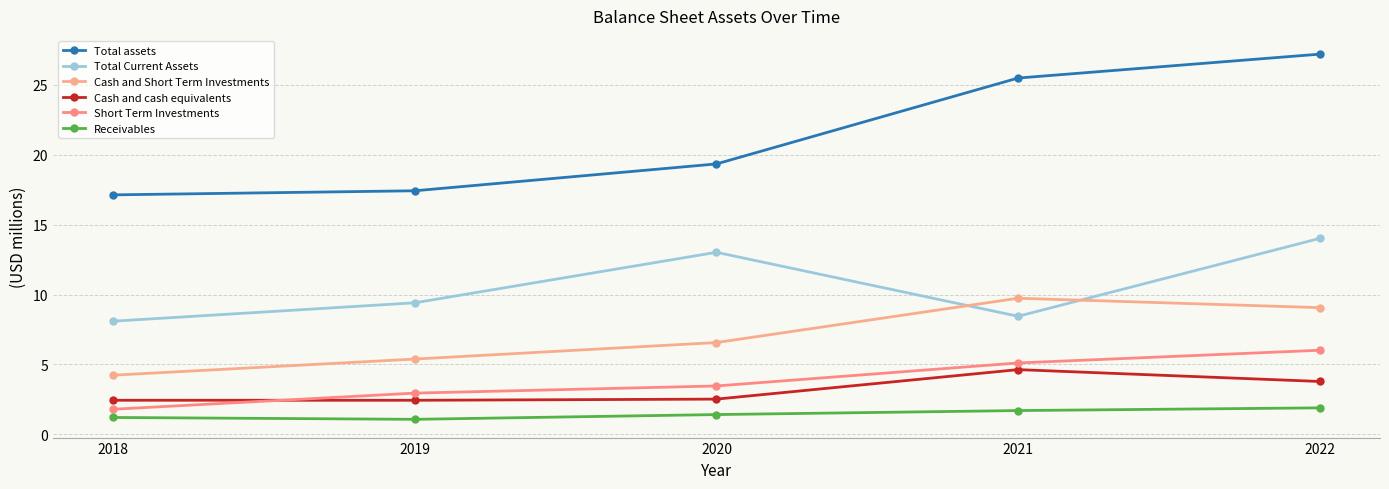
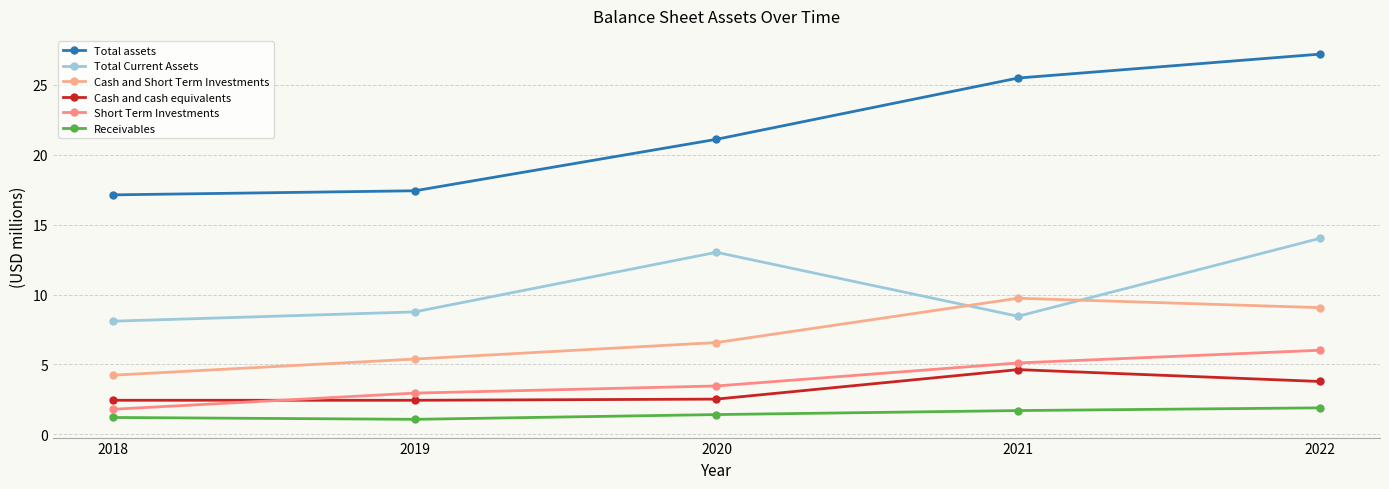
Total Current Assets, 2019: 9.4 -> 8.8
Total assets, 2020: 19.4 -> 21.1
